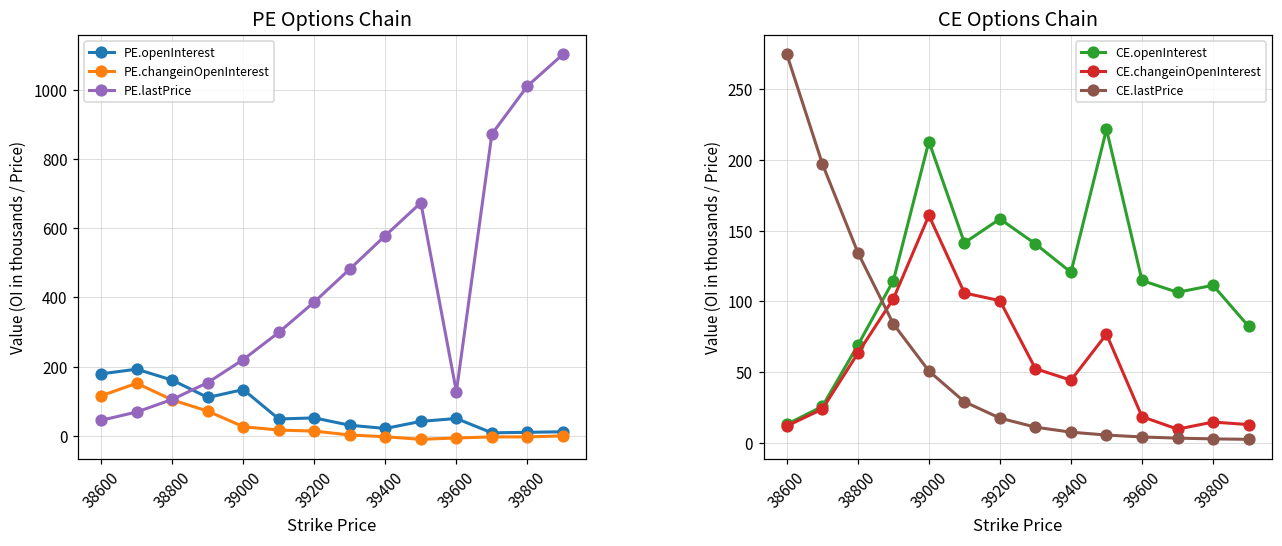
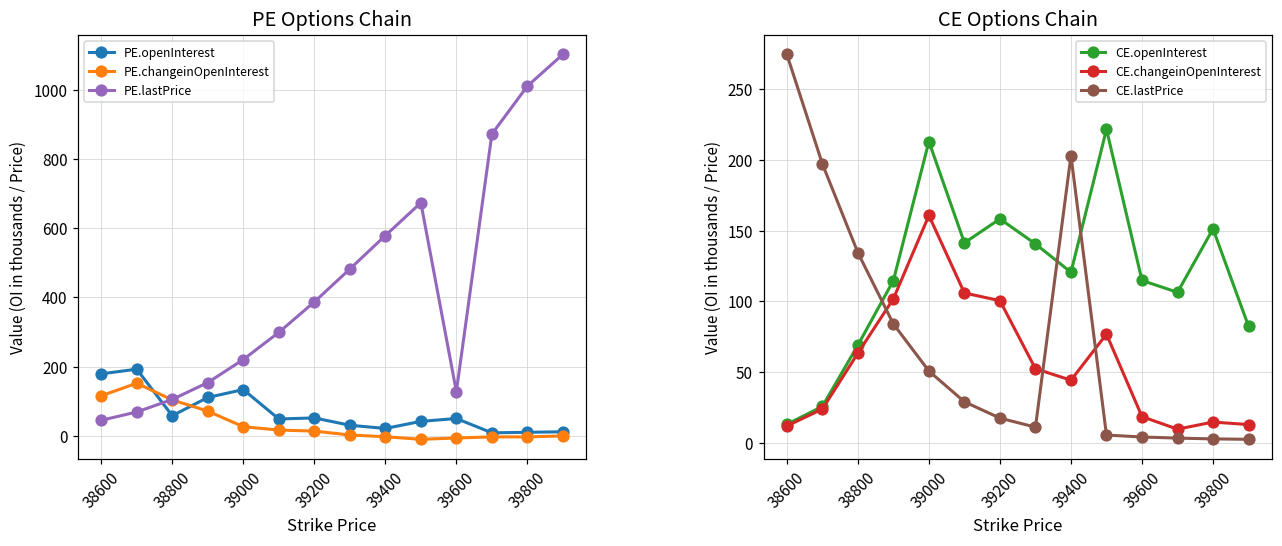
PE Options Chain, PE.openInterest, 38800: 160 -> 60
CE Options Chain, CE.lastPrice, 39400: 7 -> 203
CE Options Chain, CE.openInterest, 39800: 111 -> 151
